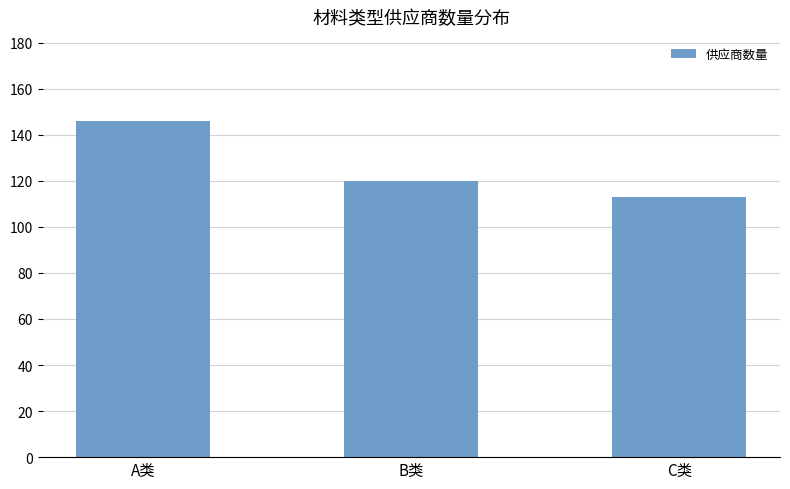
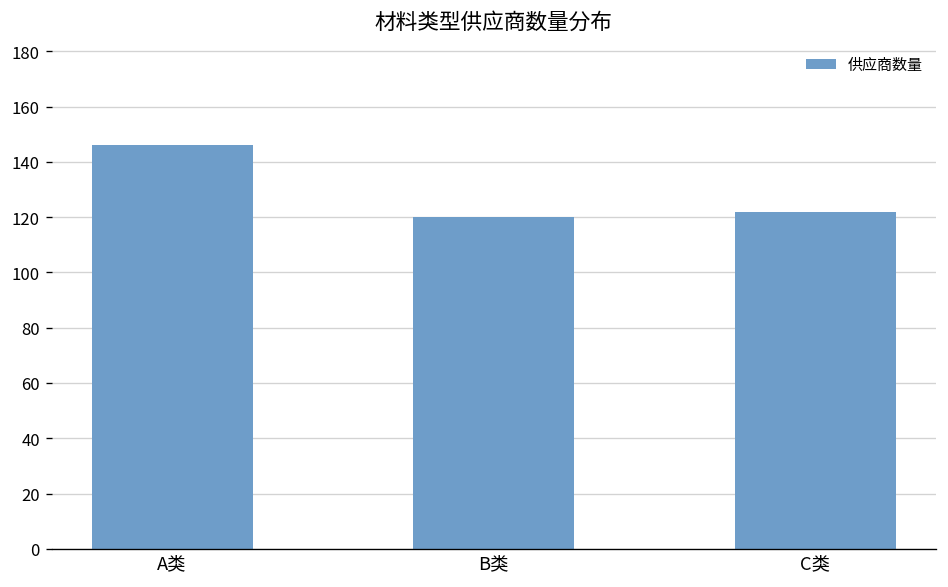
C类: 113 -> 122
